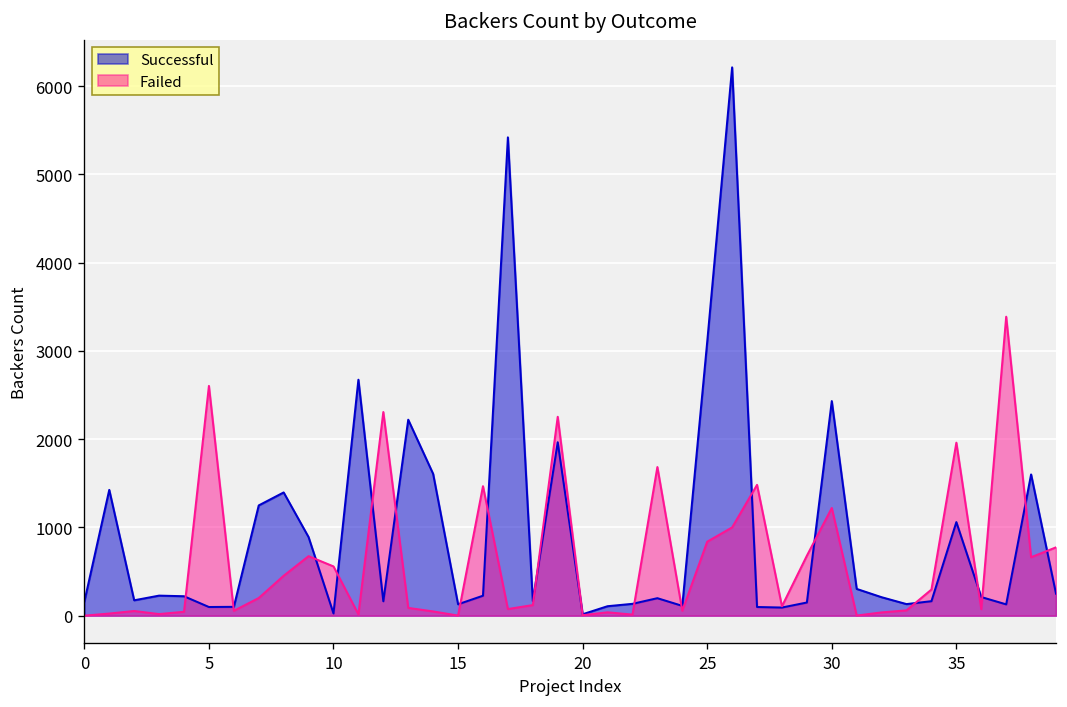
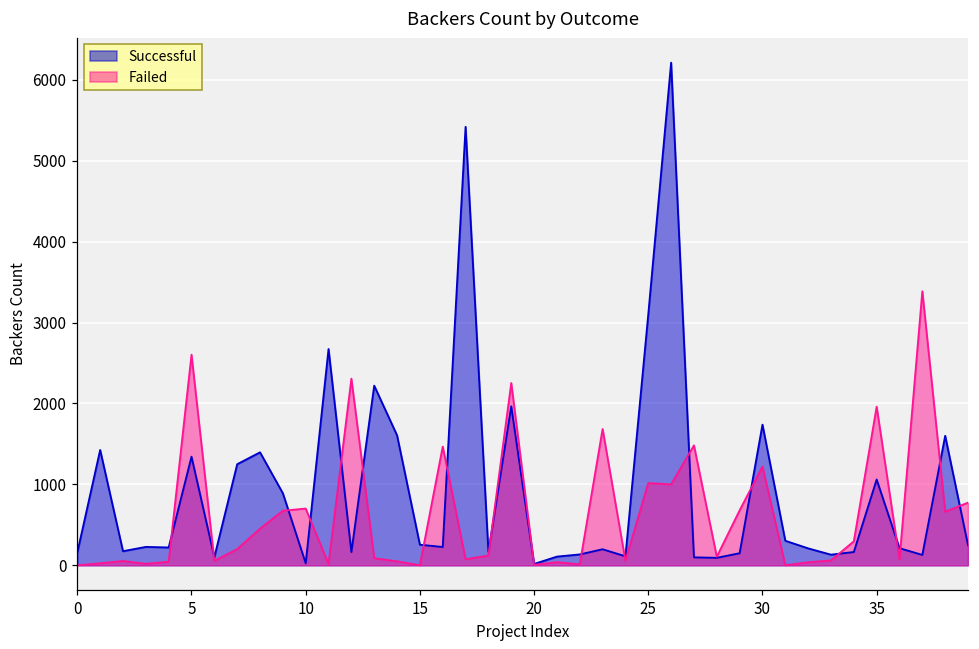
Successful, 5: 100 -> 1300
Failed, 10: 600 -> 700
Successful, 15: 100 -> 300
Failed, 25: 800 -> 1000
Successful, 30: 2400 -> 1700
